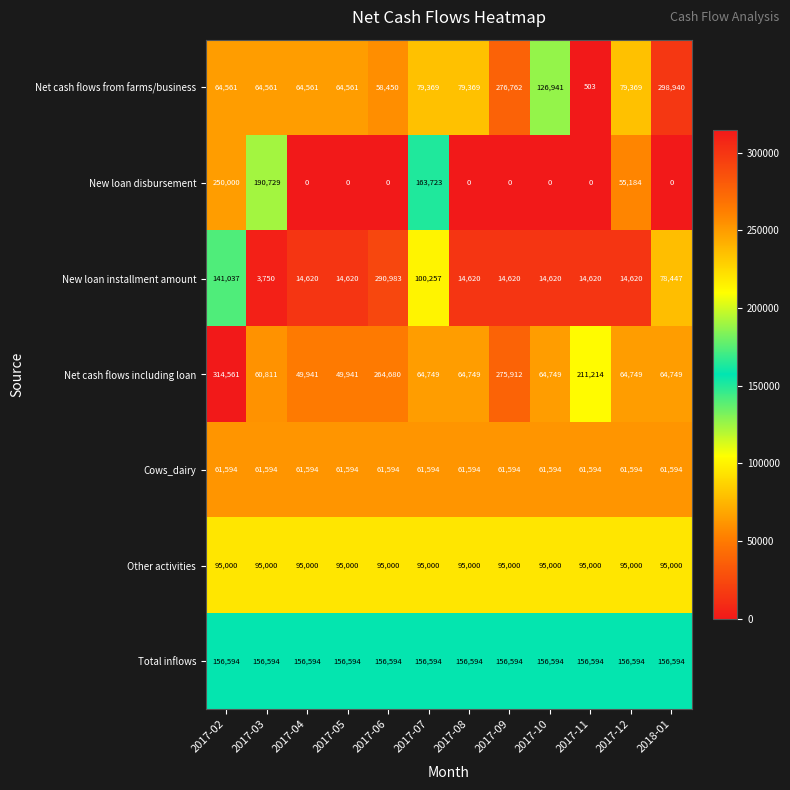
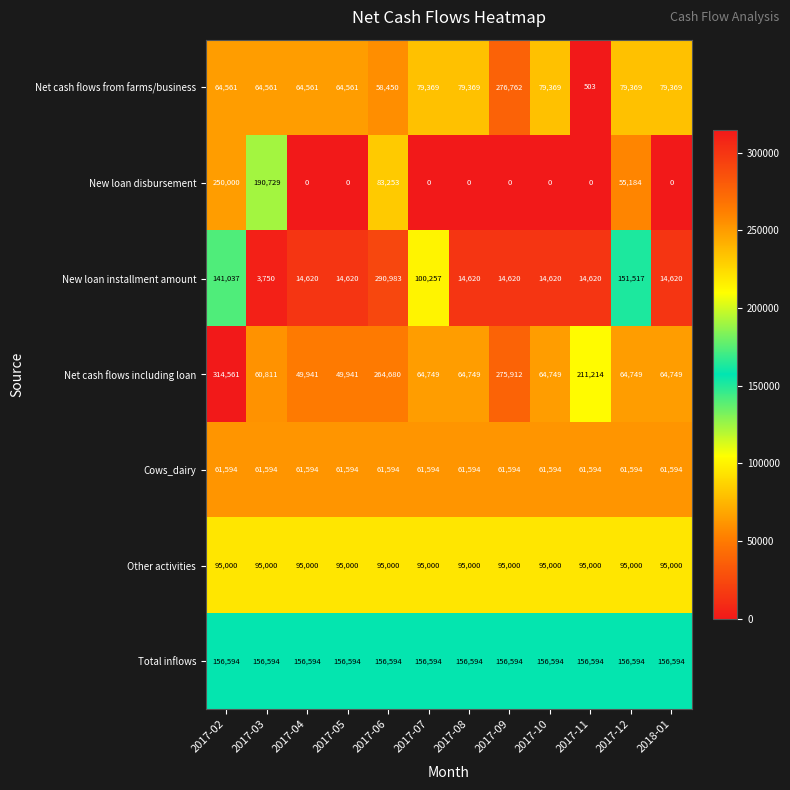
Net cash flows from farms/business, 2017-10: 126,941 -> 79,369
Net cash flows from farms/business, 2018-01: 298,940 -> 79,369
New loan disbursement, 2017-06: 0 -> 83,253
New loan disbursement, 2017-07: 163,723 -> 0
New loan installment amount, 2017-12: 14,620 -> 151,517
New loan installment amount, 2018-01: 78,447 -> 14,620
